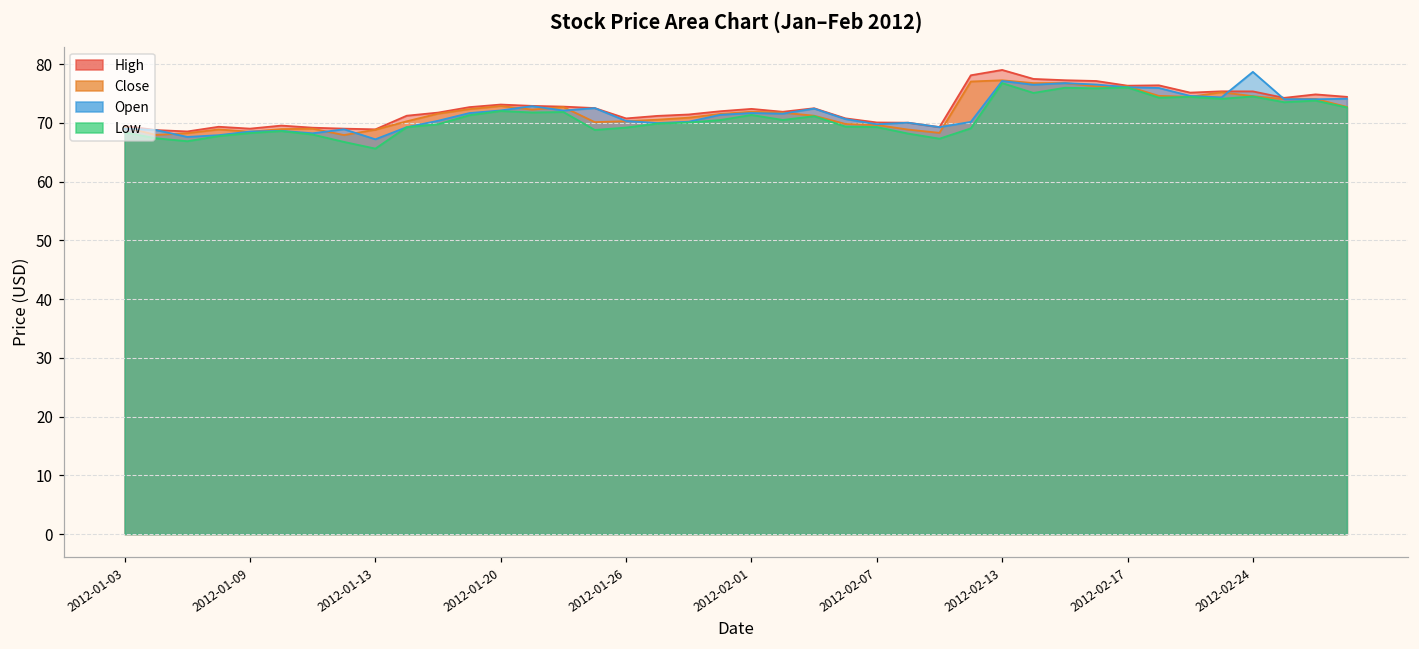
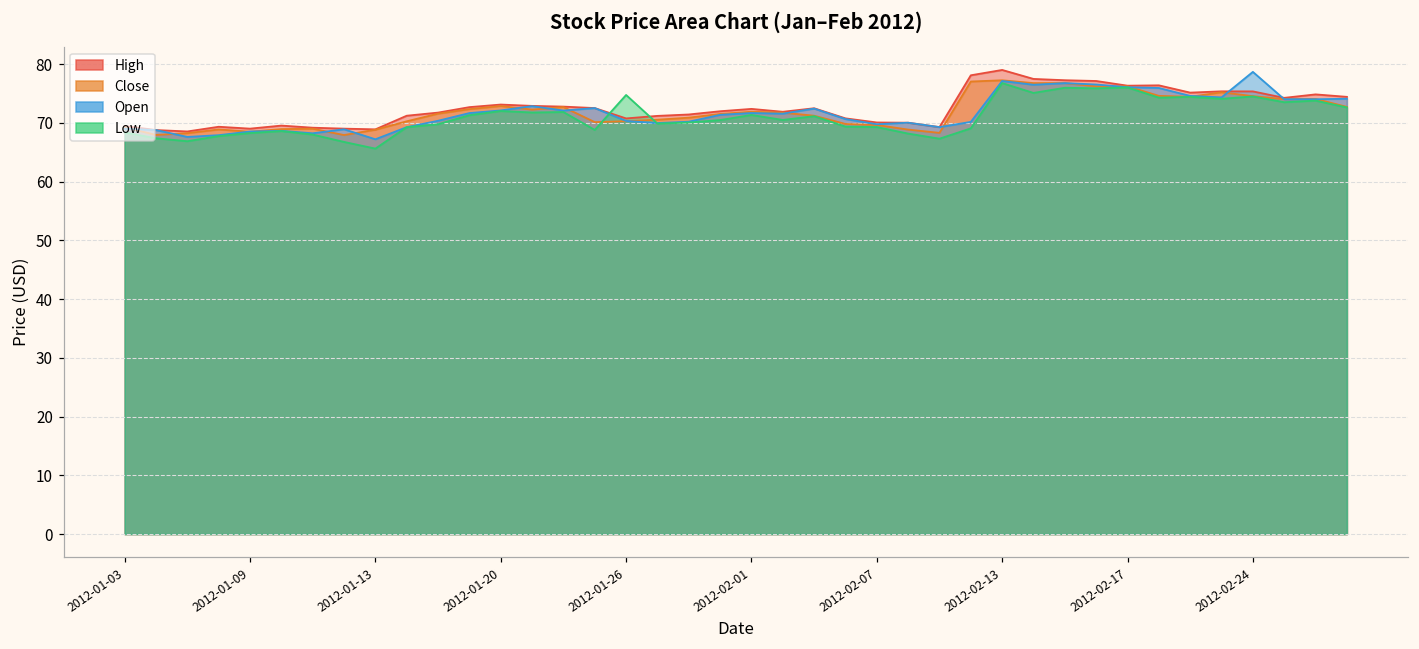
Low, 2012-01-26: 69 -> 75
